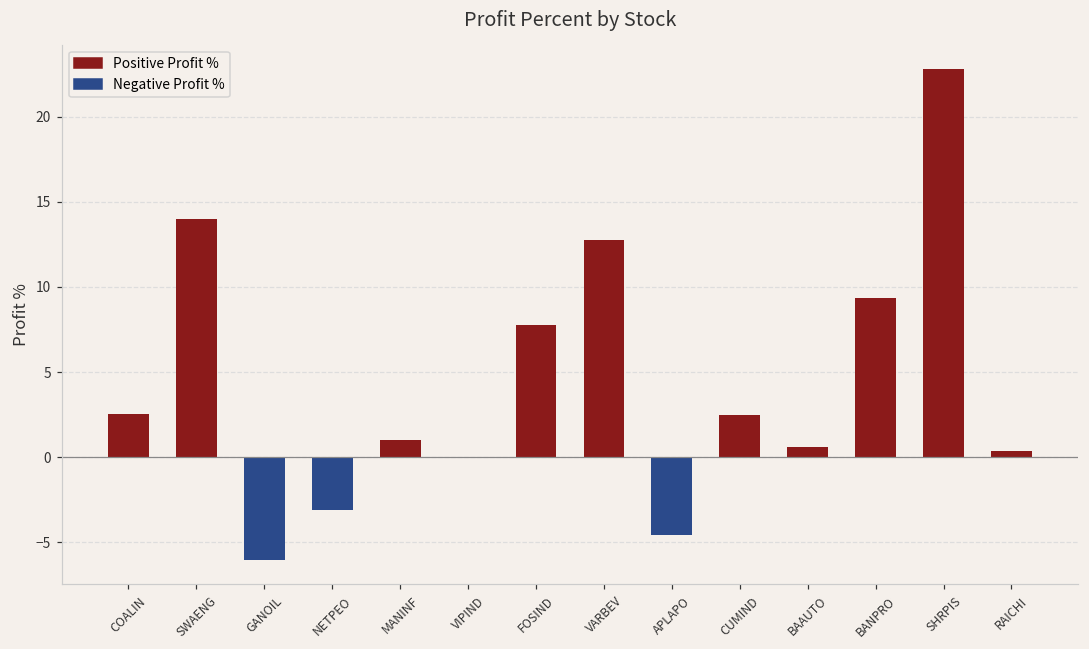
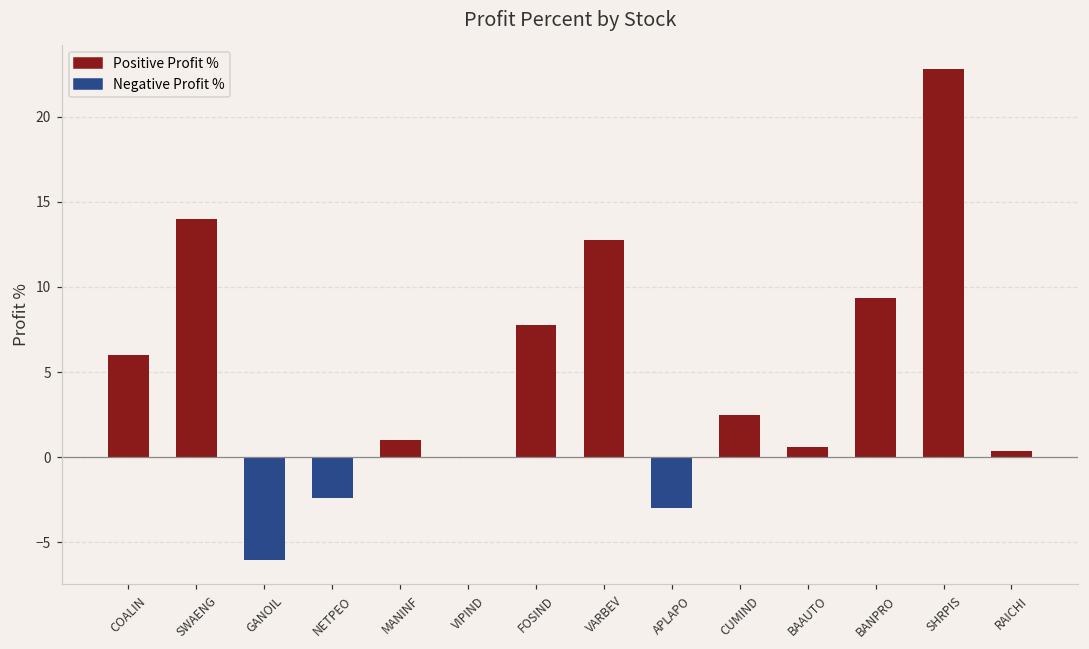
COALIN: 2.5 -> 6.0
NETPEO: -3.1 -> -2.4
APLAPO: -4.5 -> -3.0
